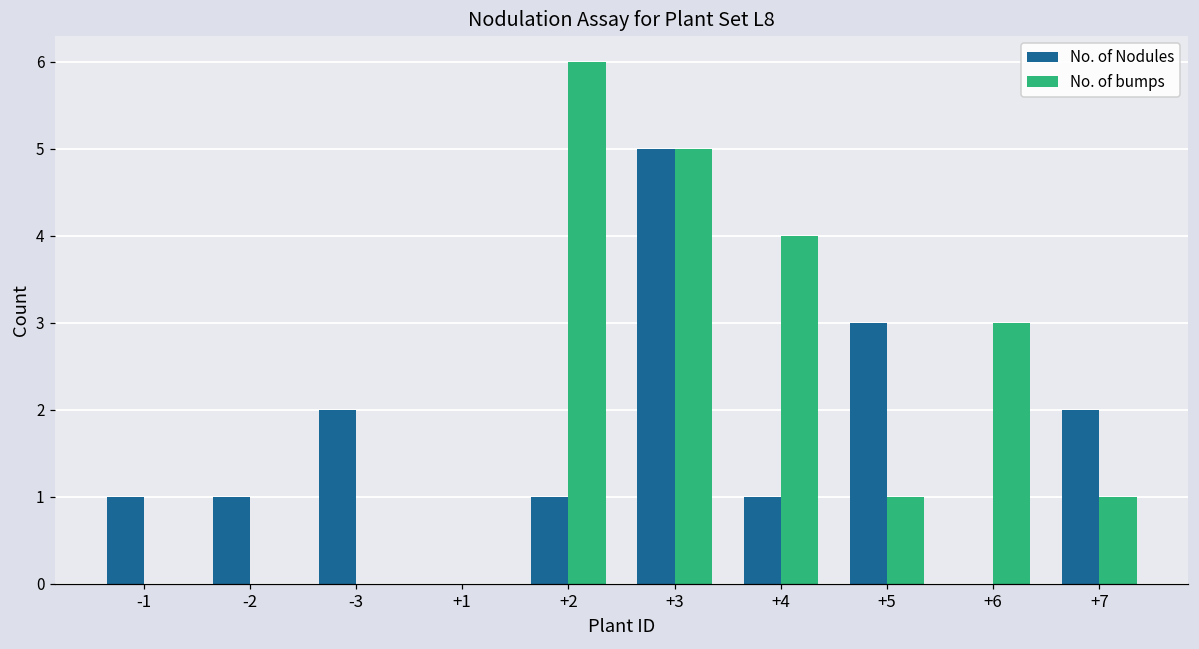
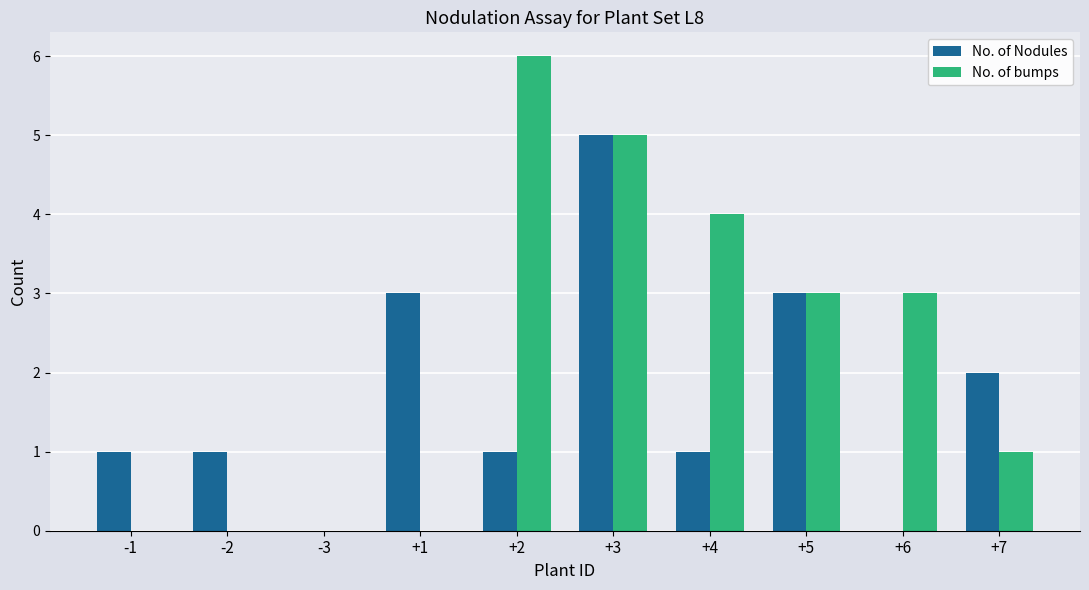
No. of Nodules, -3: 2 -> 0
No. of Nodules, +1: 0 -> 3
No. of bumps, +5: 1 -> 3
